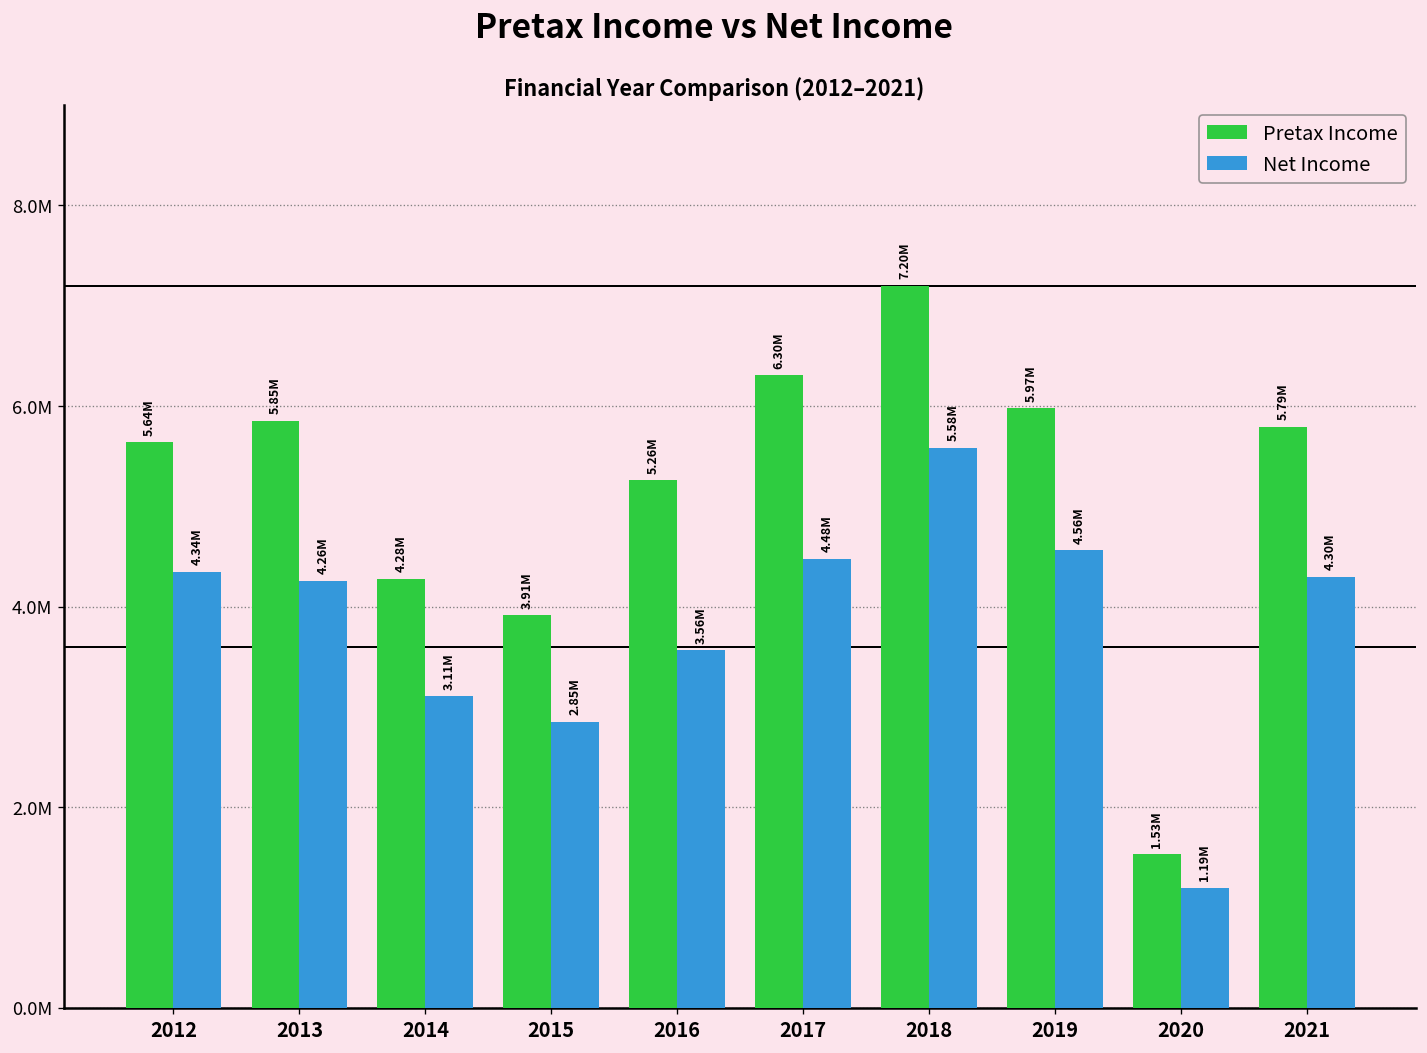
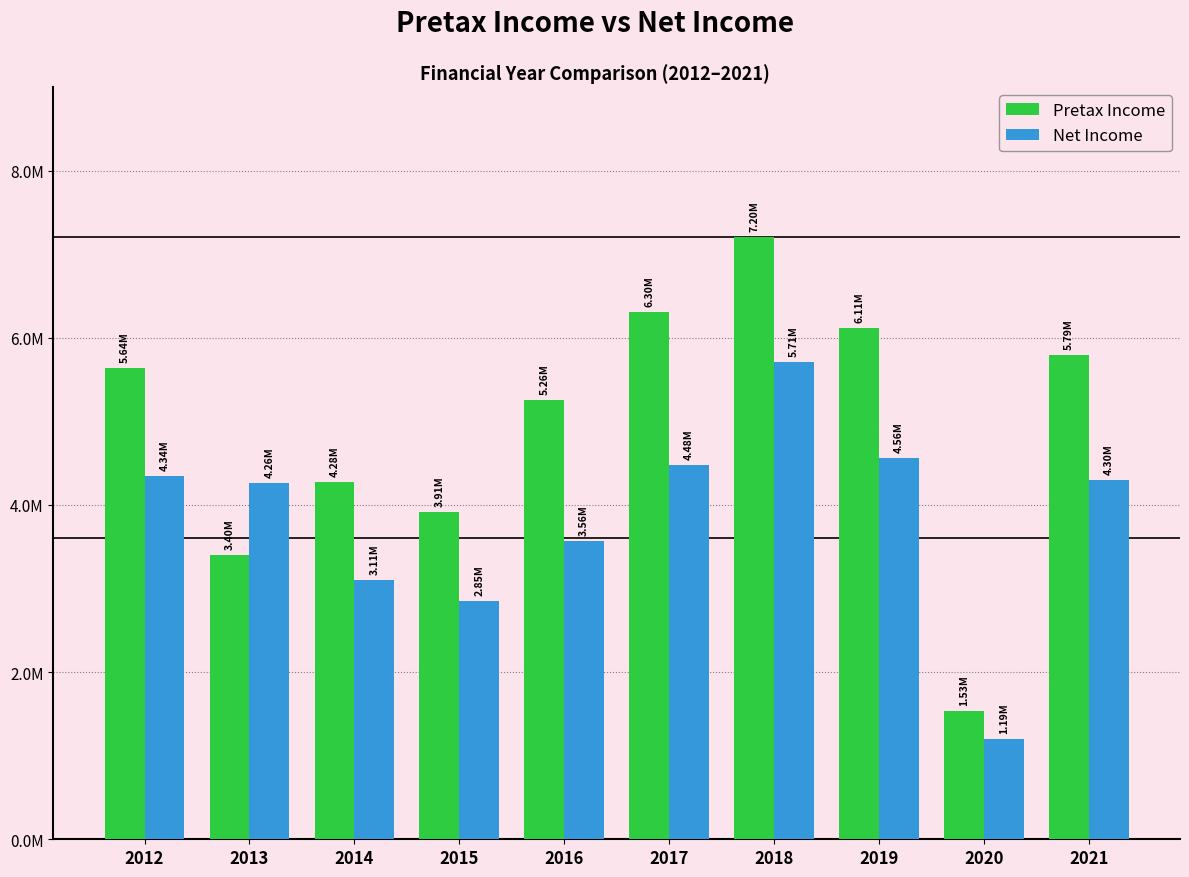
Pretax Income, 2013: 5.85M -> 3.40M
Net Income, 2018: 5.58M -> 5.71M
Pretax Income, 2019: 5.97M -> 6.11M
